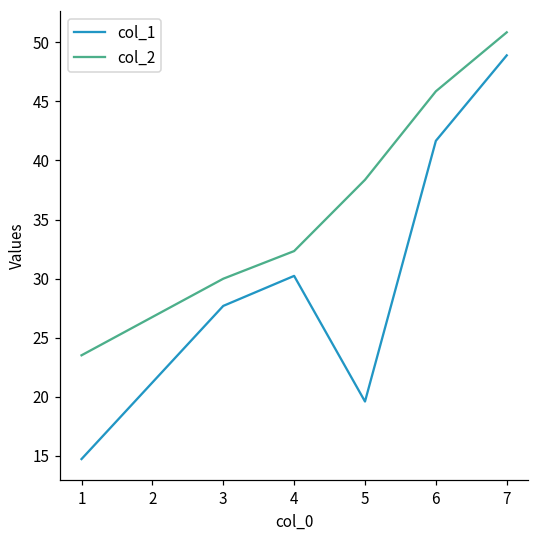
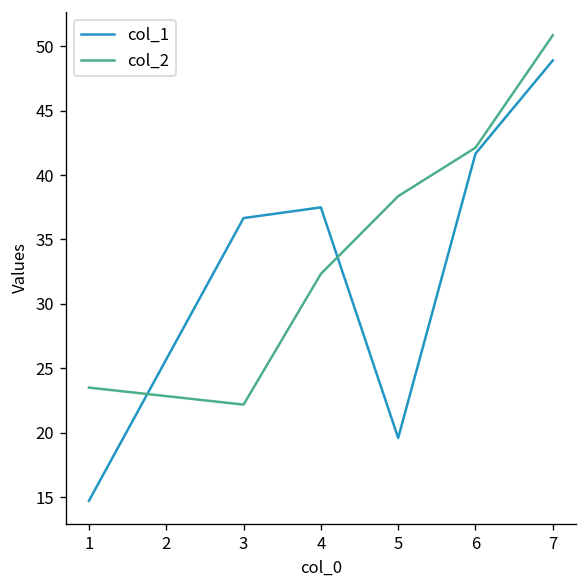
col_1, 3: 27.7 -> 36.7
col_2, 3: 30.0 -> 22.2
col_1, 4: 30.2 -> 37.5
col_2, 6: 45.9 -> 42.1
